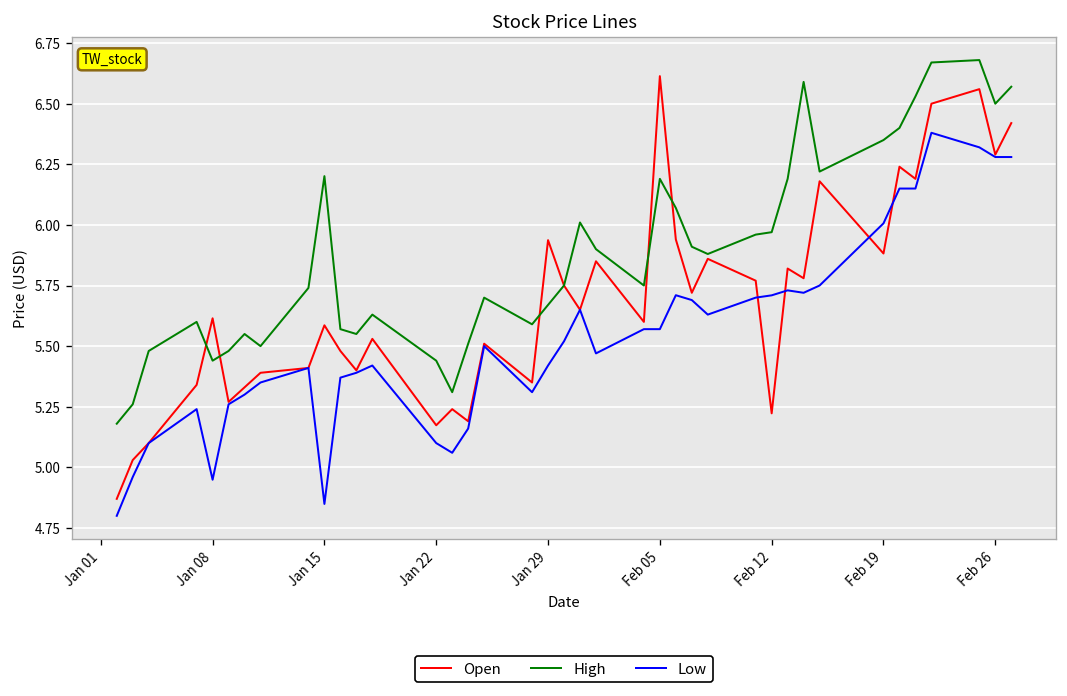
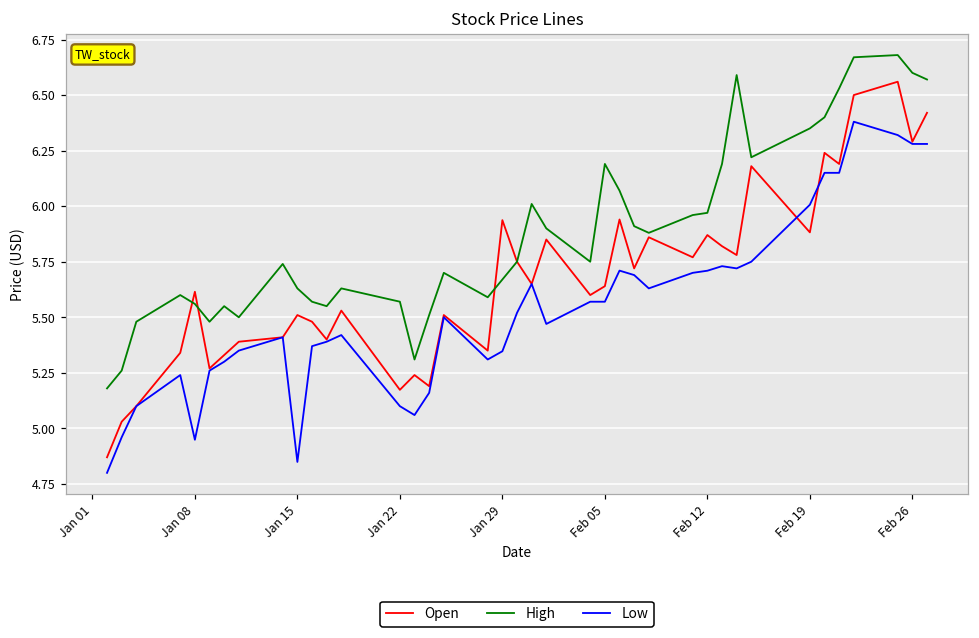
High, Jan 08: 5.44 -> 5.56
Open, Jan 15: 5.59 -> 5.51
High, Jan 15: 6.20 -> 5.63
High, Jan 22: 5.44 -> 5.57
Low, Jan 29: 5.42 -> 5.35
Open, Feb 05: 6.61 -> 5.64
Open, Feb 12: 5.22 -> 5.87
High, Feb 26: 6.5 -> 6.6
